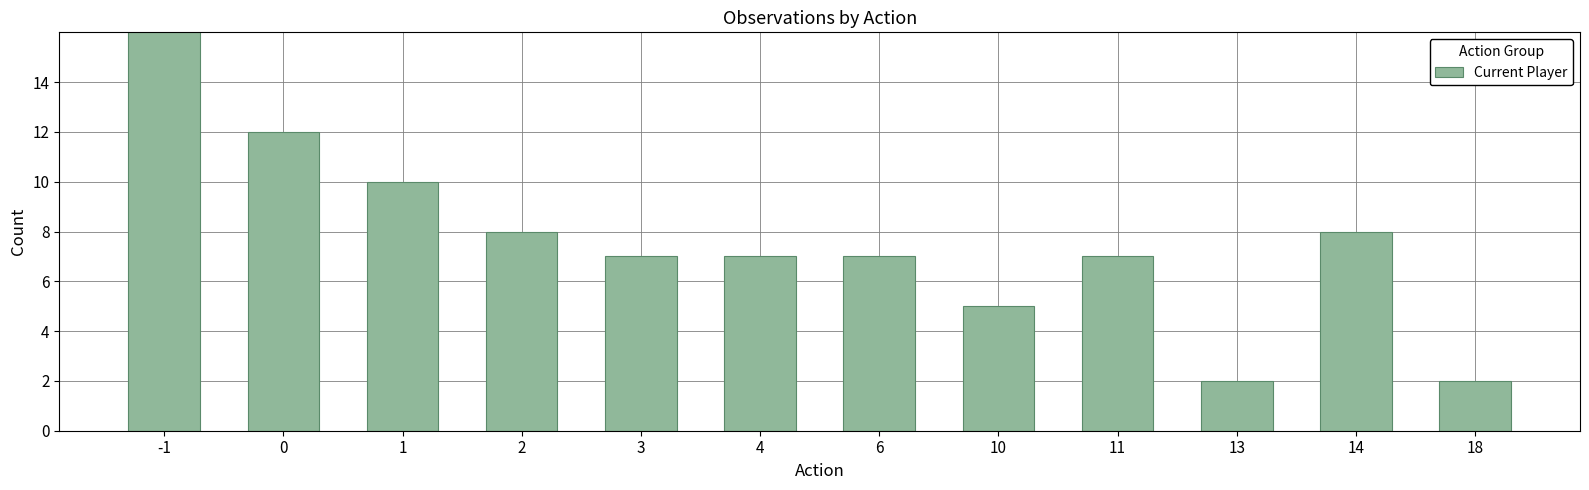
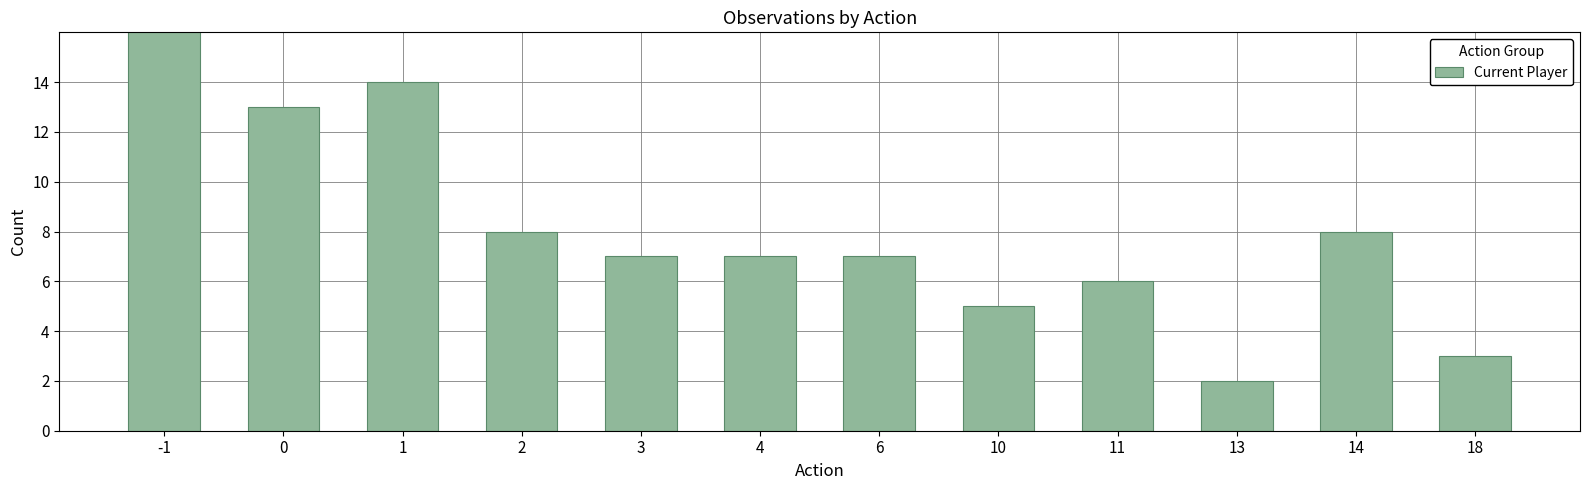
0: 12 -> 13
1: 10 -> 14
11: 7 -> 6
18: 2 -> 3
